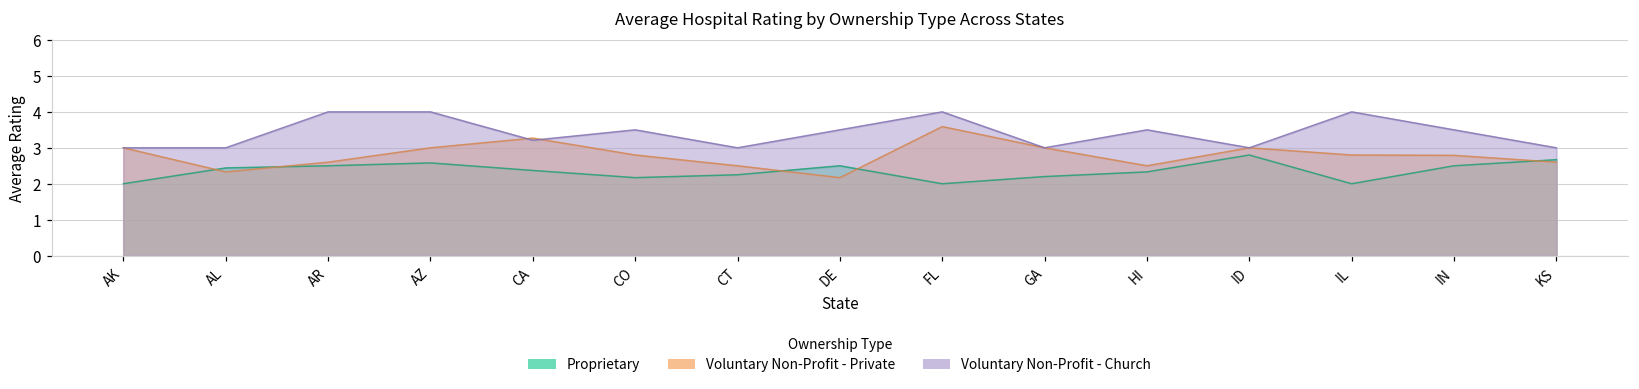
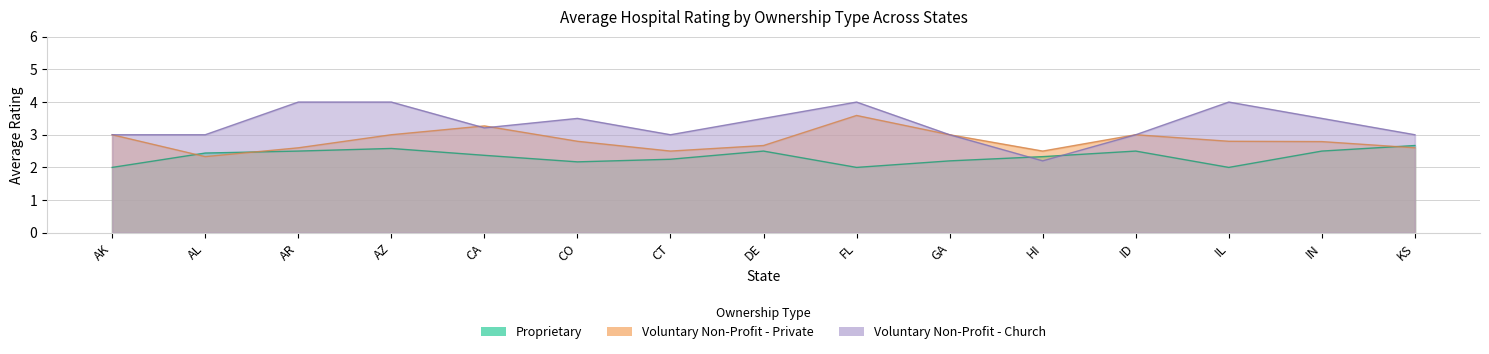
Voluntary Non-Profit - Private, DE: 2.2 -> 2.7
Voluntary Non-Profit - Church, HI: 3.5 -> 2.2
Proprietary, ID: 2.8 -> 2.5
